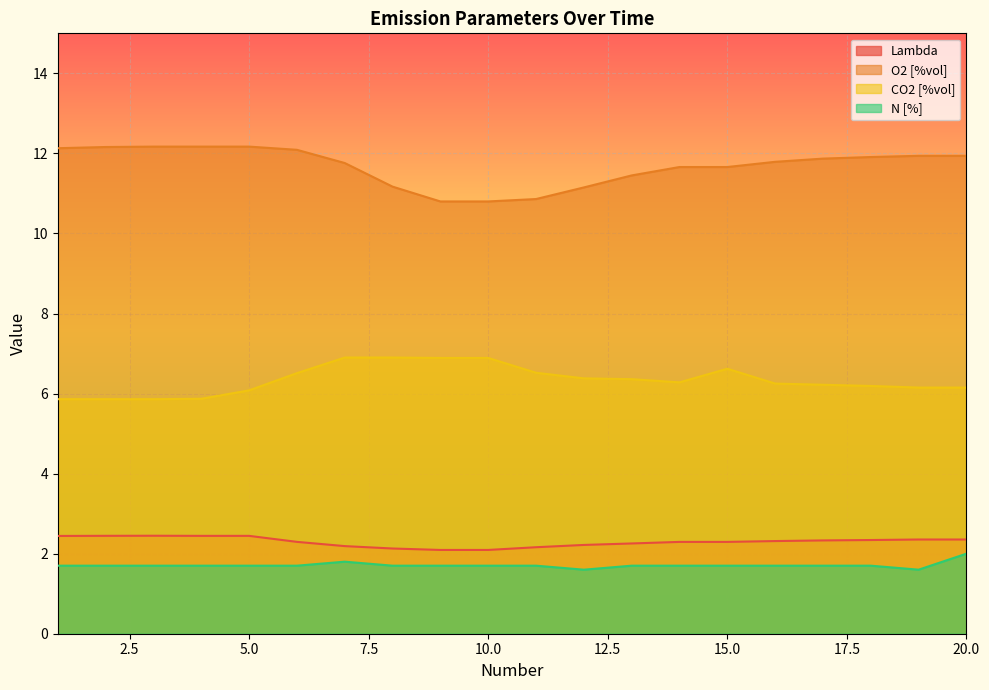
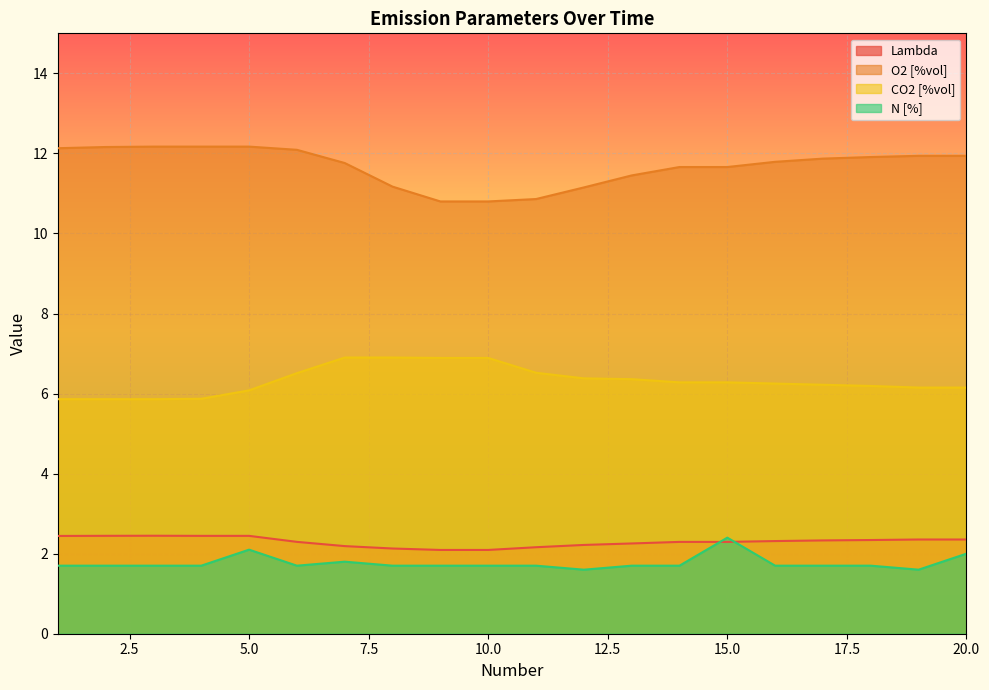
N [%], 5.0: 1.7 -> 2.1
CO2 [%vol], 15.0: 6.6 -> 6.3
N [%], 15.0: 1.7 -> 2.4
